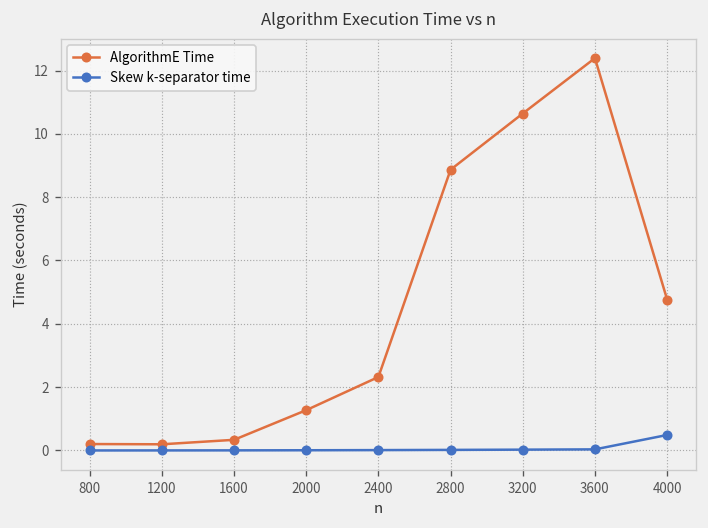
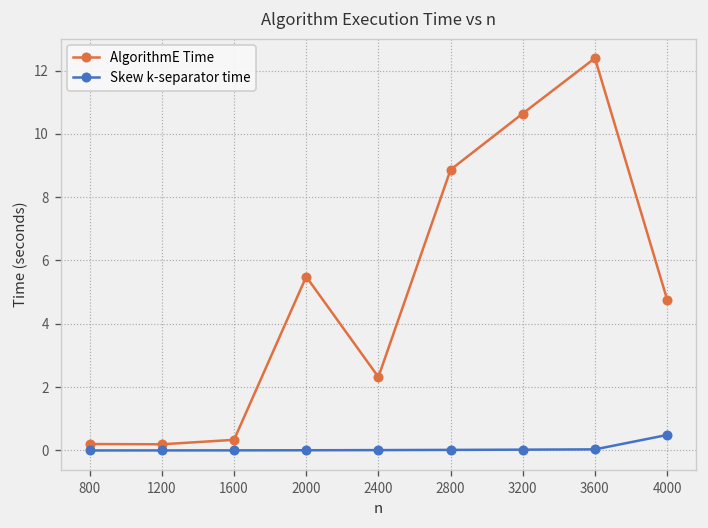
AlgorithmE Time, 2000: 1.3 -> 5.5
